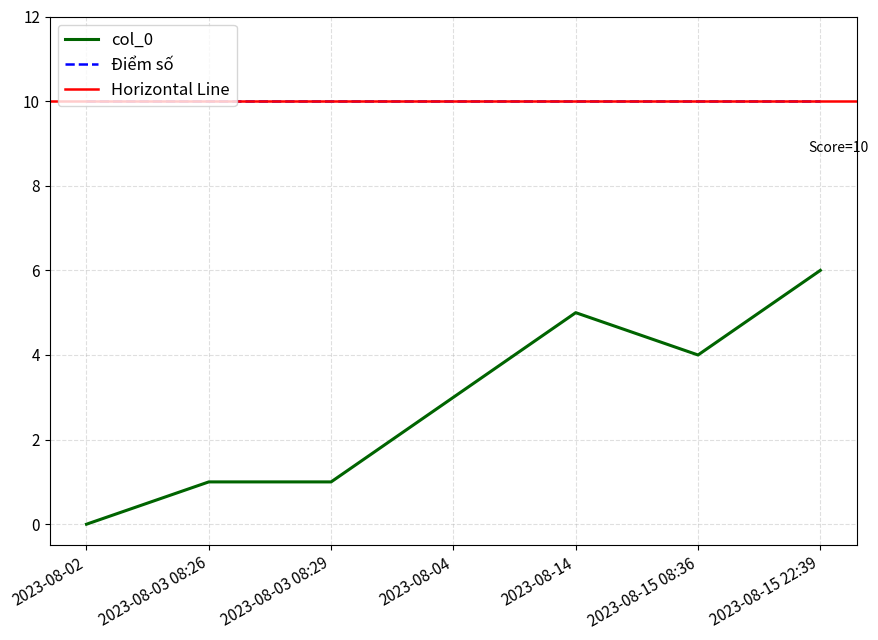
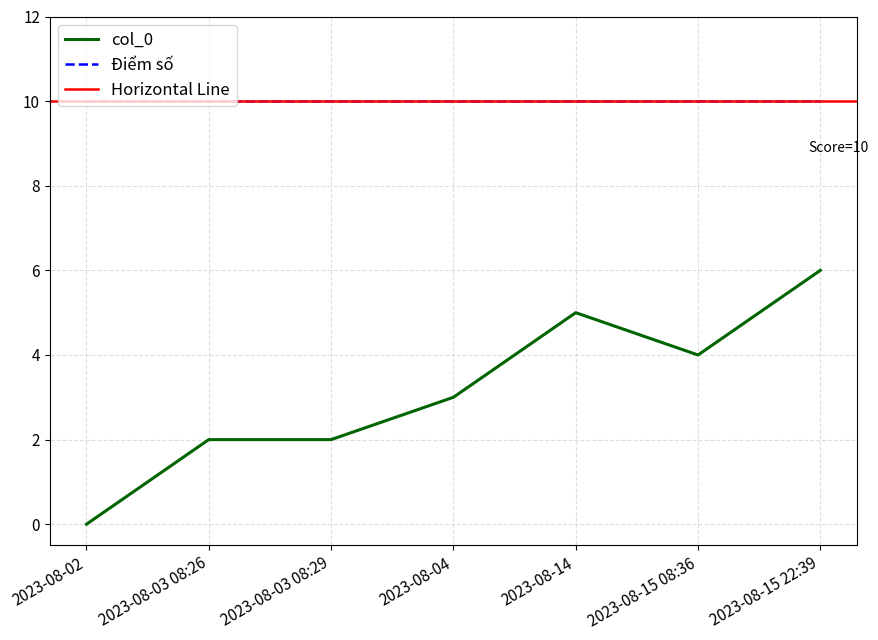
col_0, 2023-08-03 08:26: 1 -> 2
col_0, 2023-08-03 08:29: 1 -> 2
